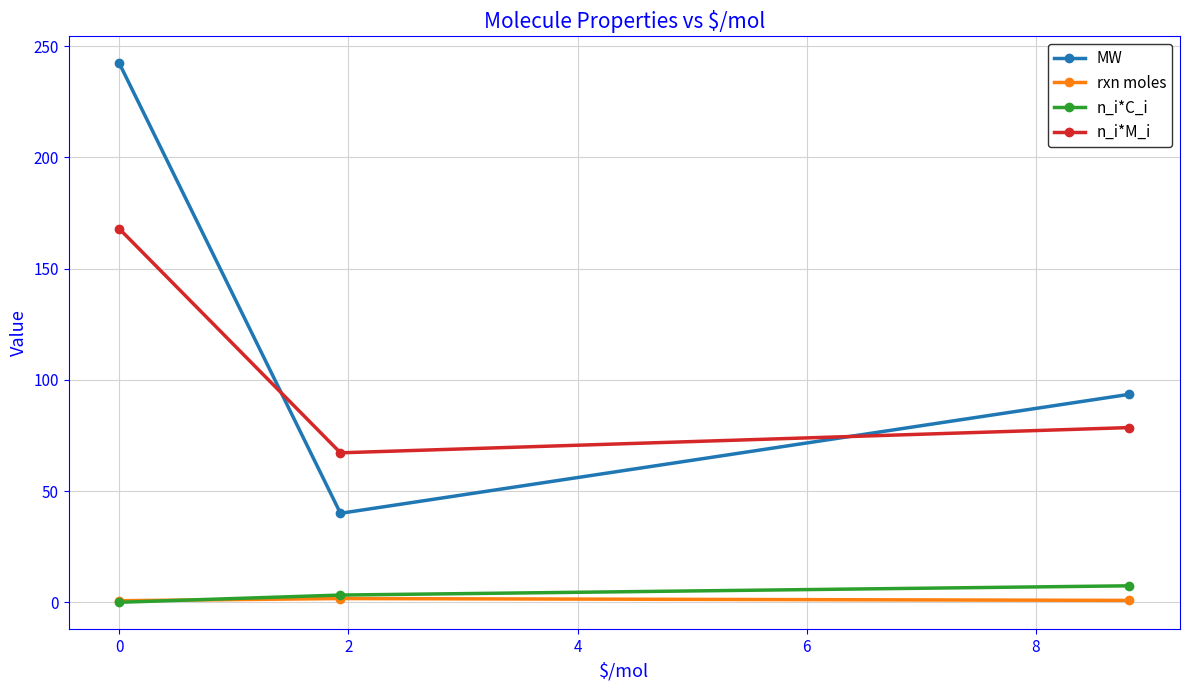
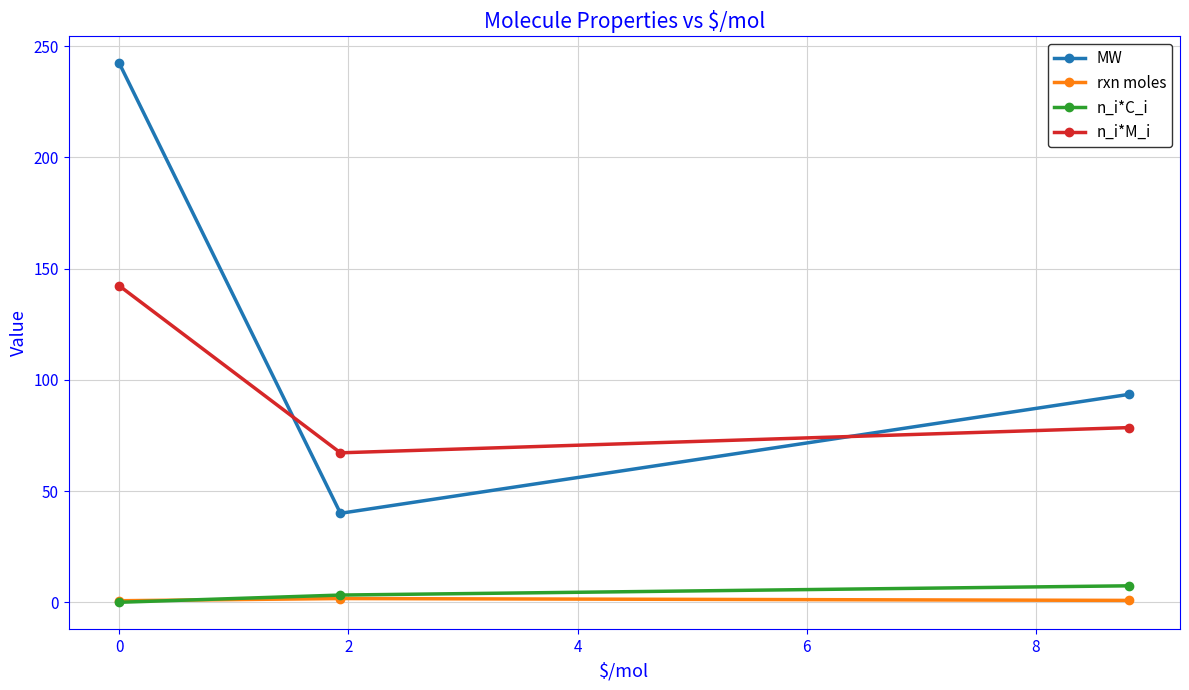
n_i*M_i, 0: 168 -> 142
